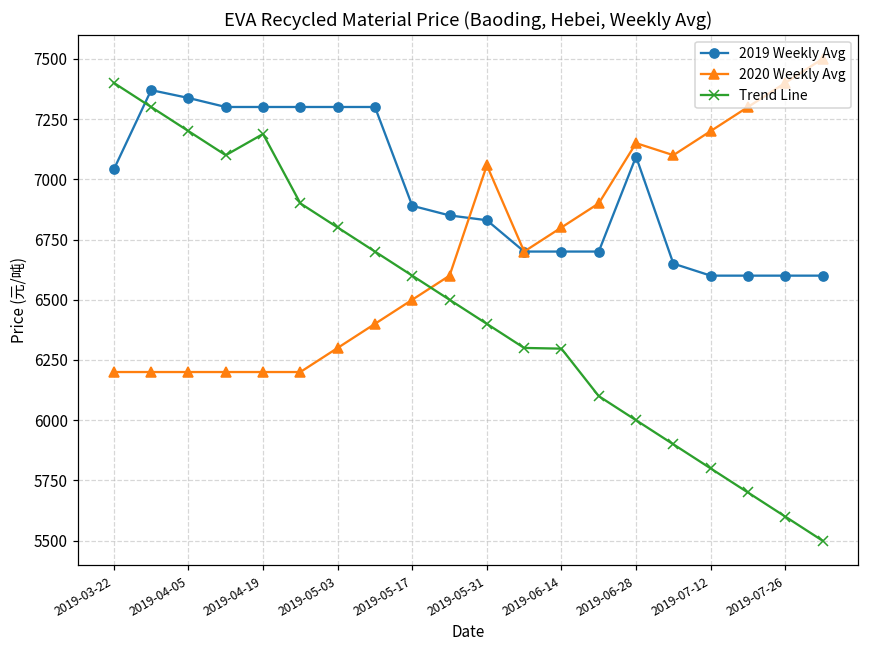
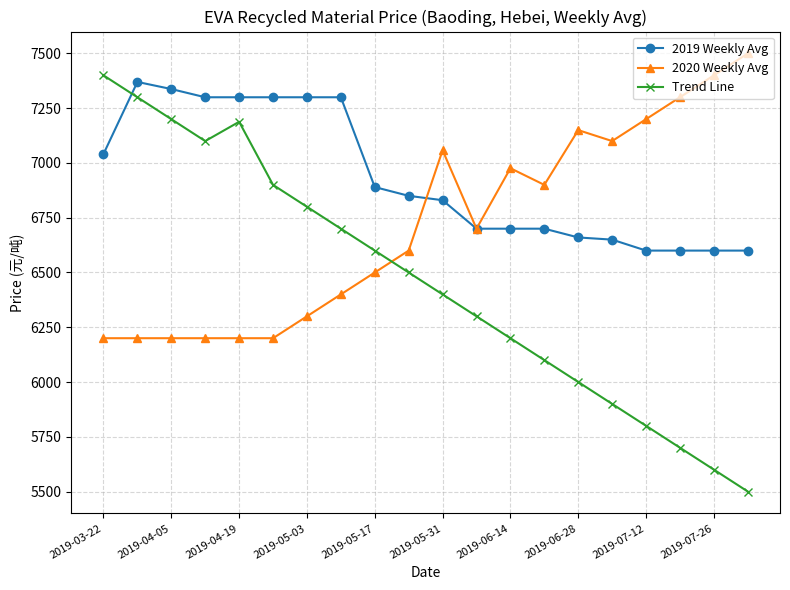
2020 Weekly Avg, 2019-06-14: 6800 -> 6980
Trend Line, 2019-06-14: 6300 -> 6200
2019 Weekly Avg, 2019-06-28: 7090 -> 6660
